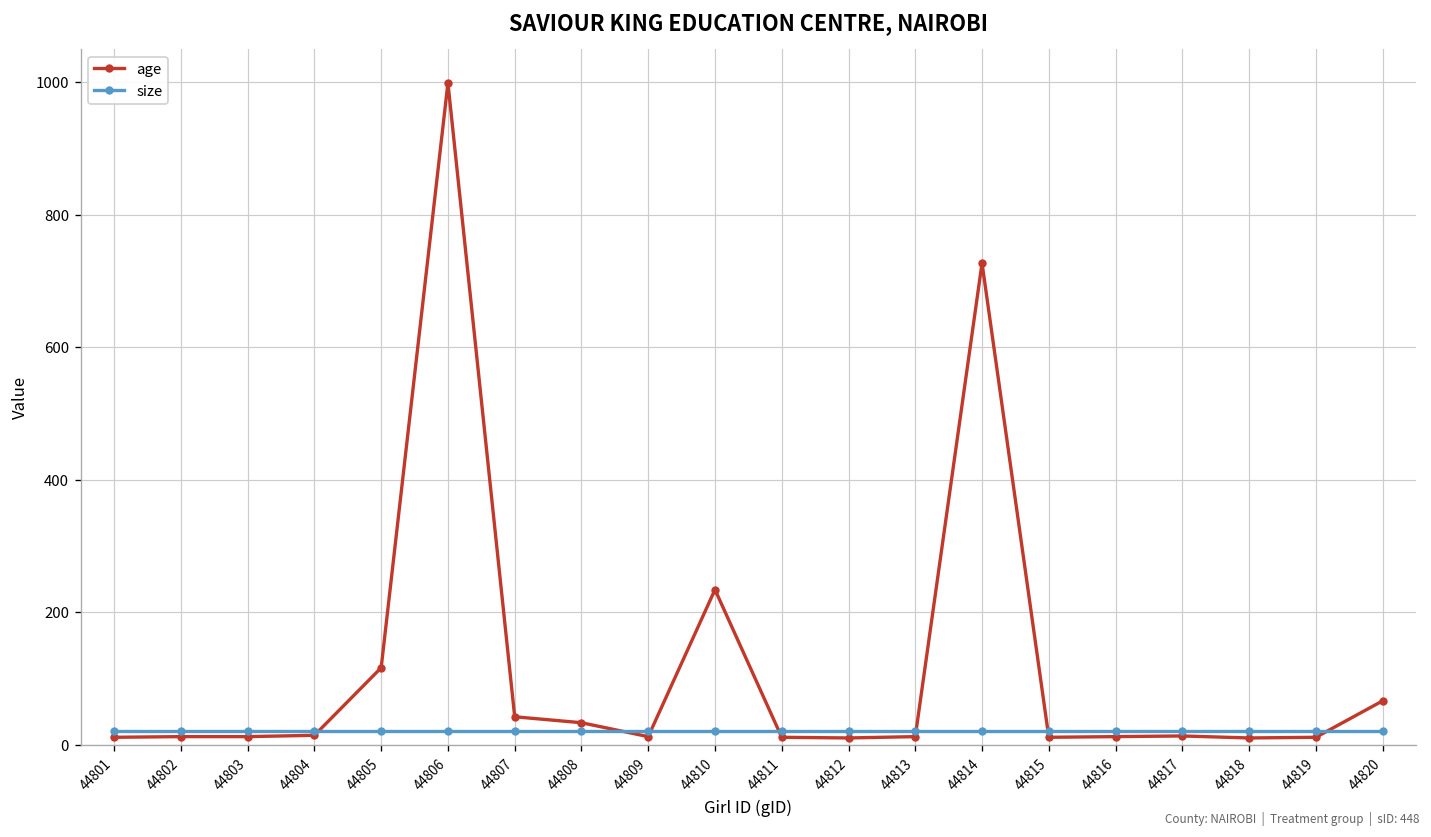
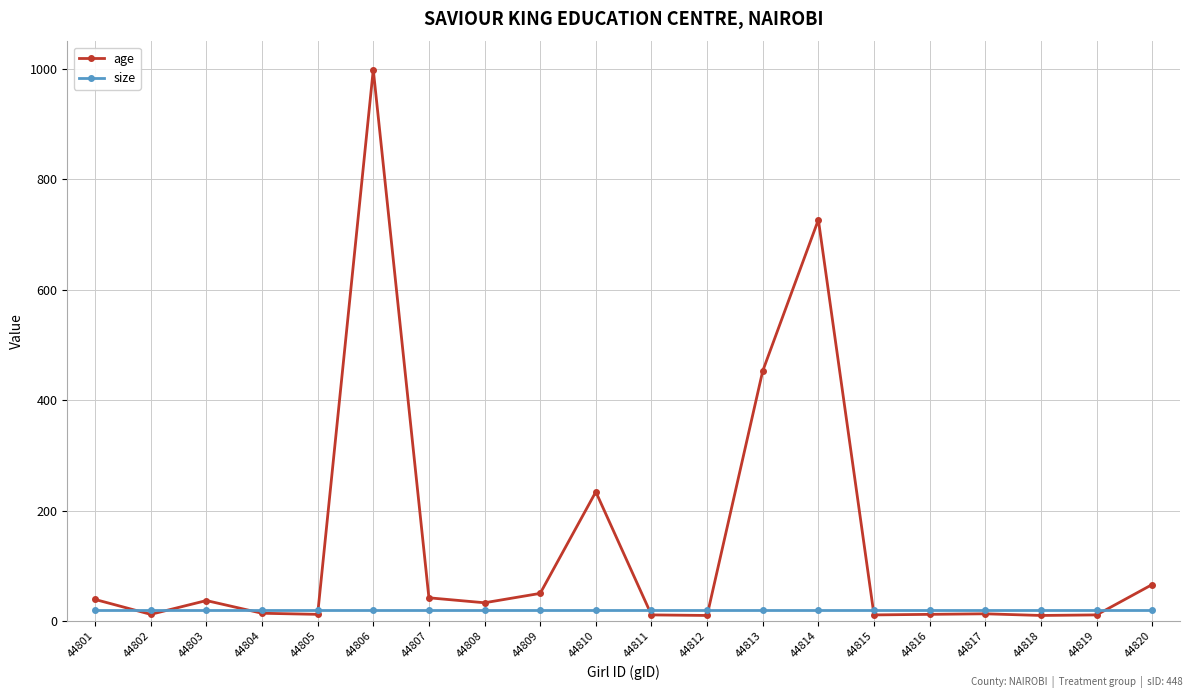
age, 44801: 10 -> 40
age, 44803: 10 -> 40
age, 44805: 120 -> 10
age, 44809: 10 -> 50
age, 44813: 10 -> 450
